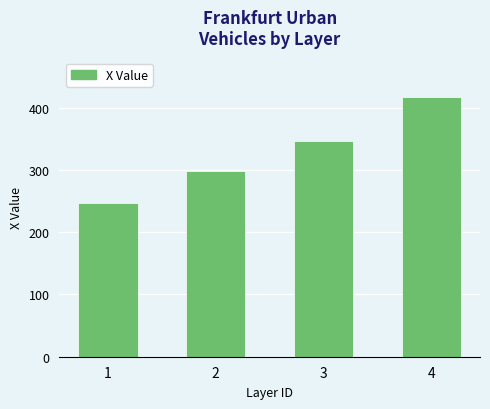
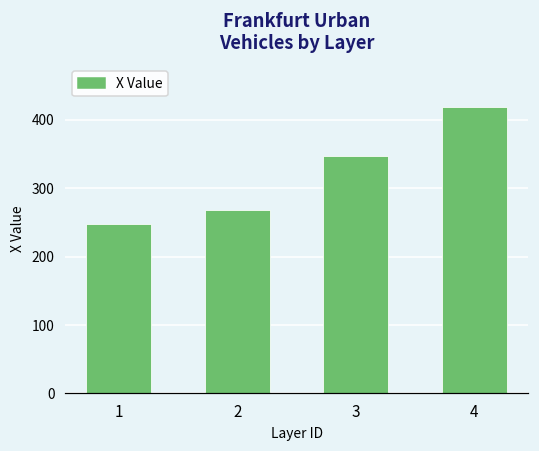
2: 300 -> 270
